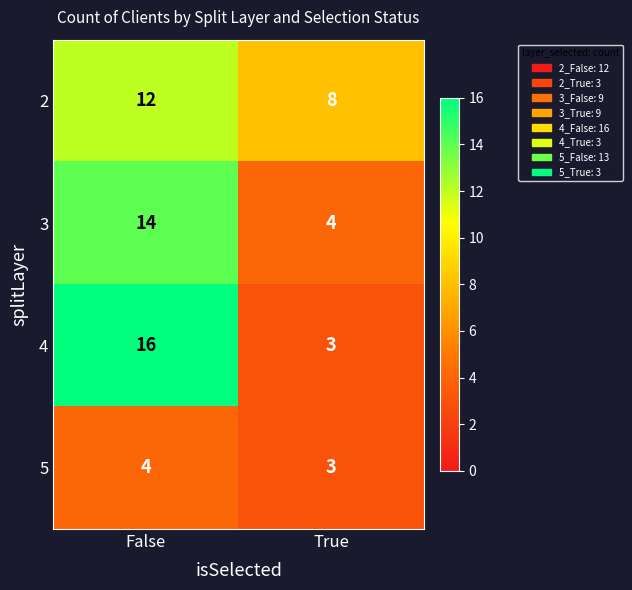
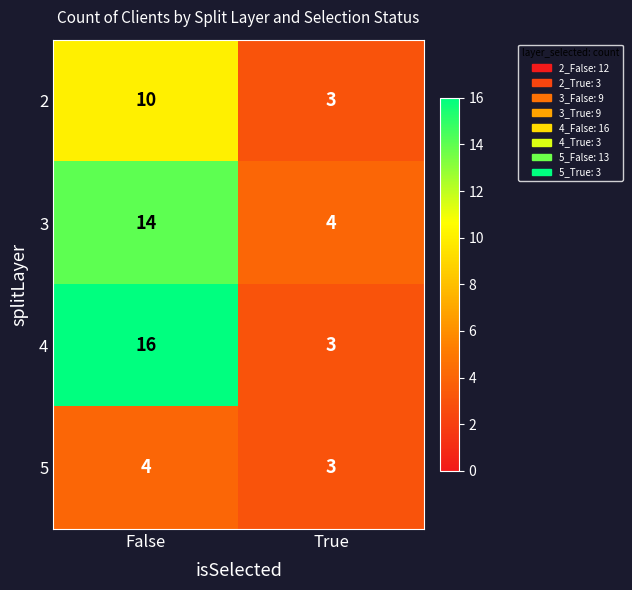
2, False: 12 -> 10
2, True: 8 -> 3
